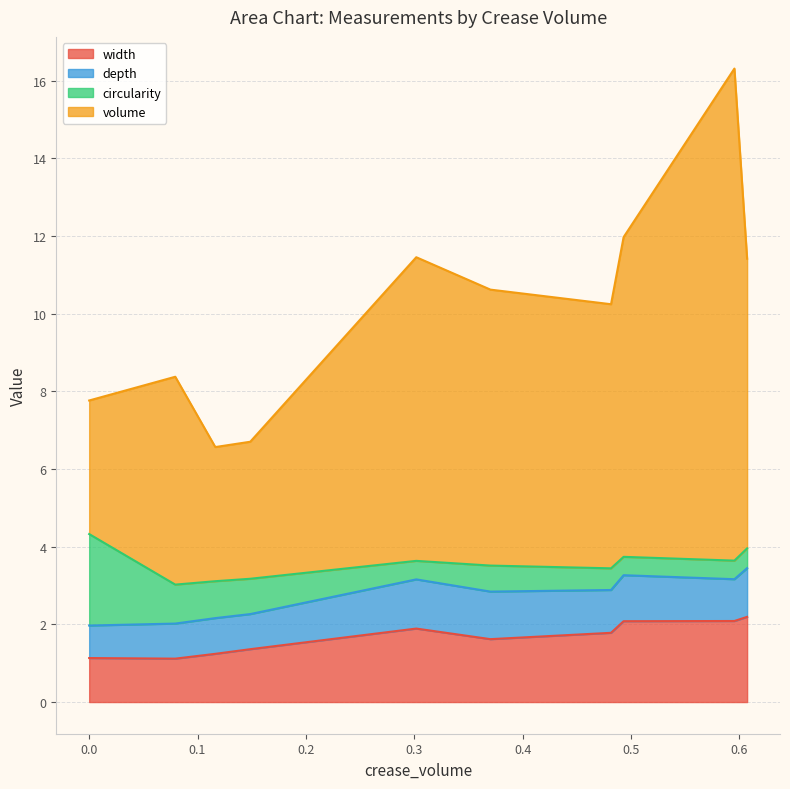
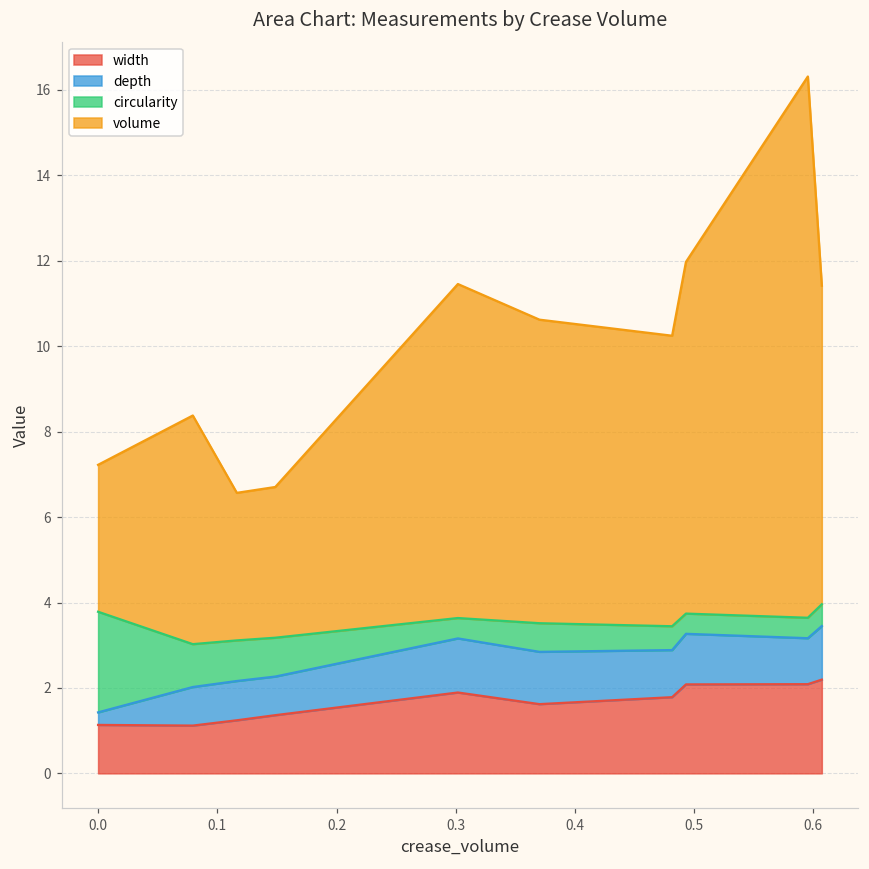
depth, 0.0: 0.8 -> 0.3
